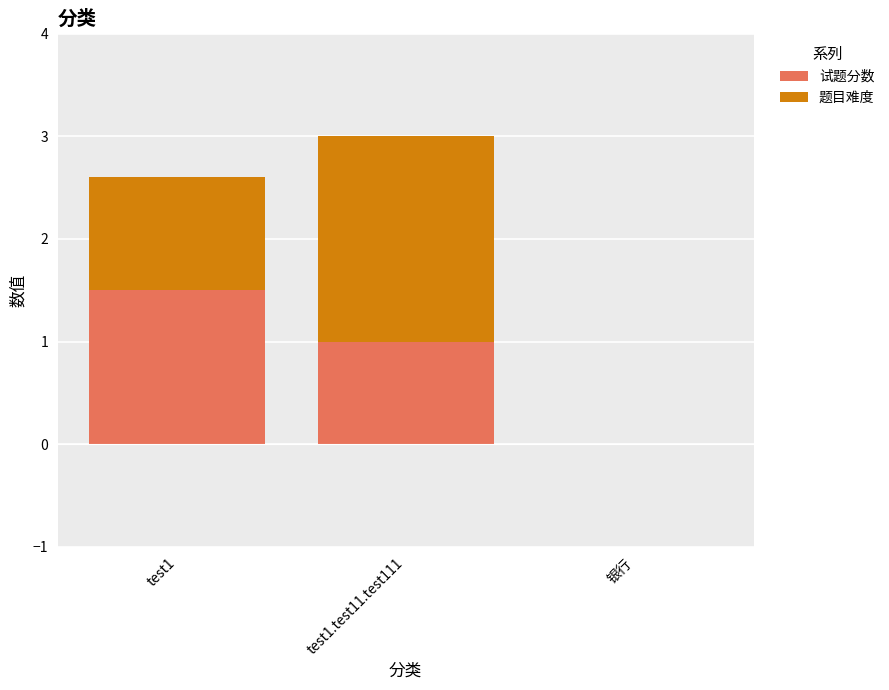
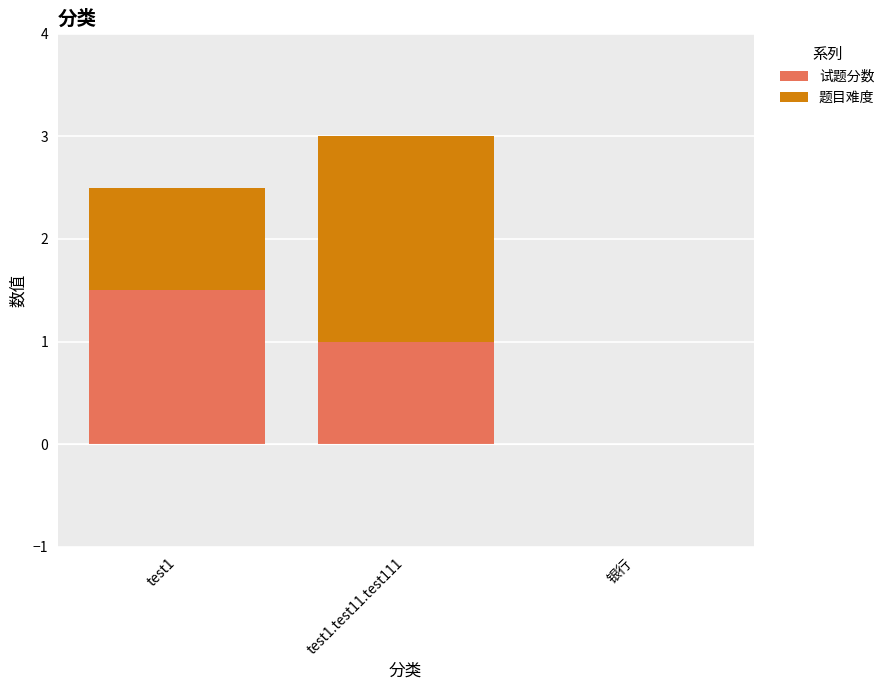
题目难度, test1: 1.1 -> 1.0
